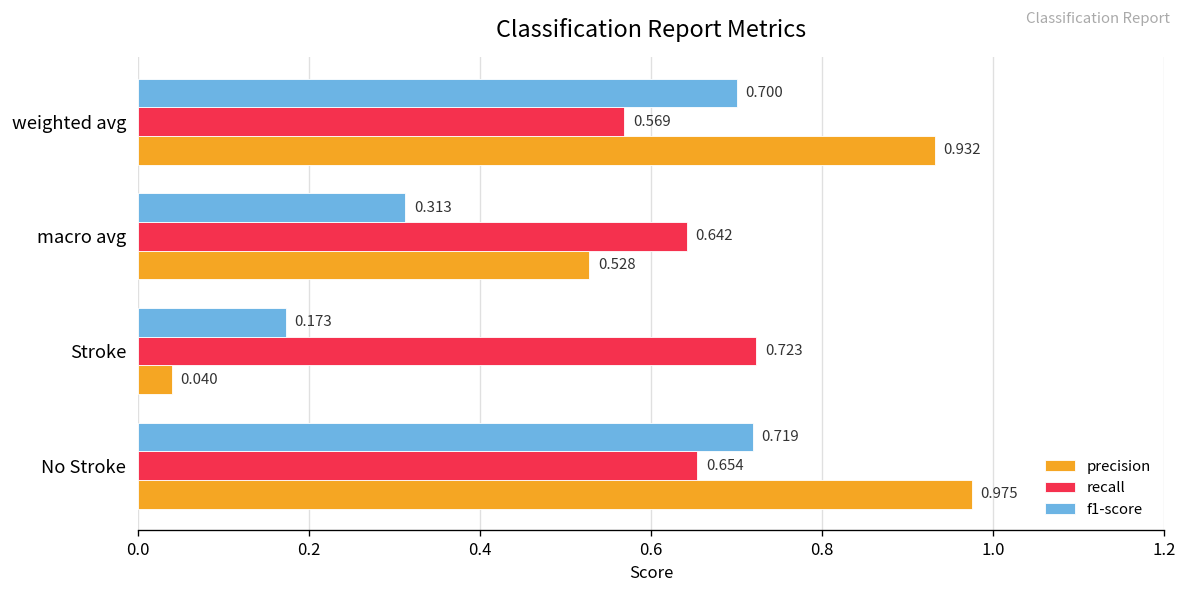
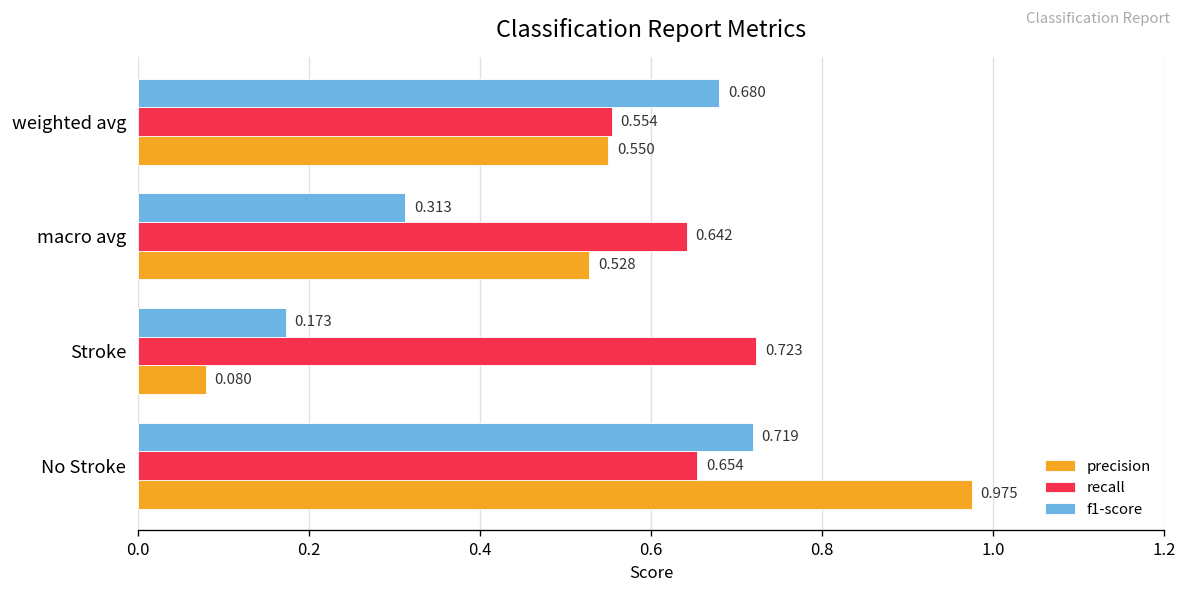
f1-score, weighted avg: 0.700 -> 0.680
recall, weighted avg: 0.569 -> 0.554
precision, weighted avg: 0.932 -> 0.550
precision, Stroke: 0.040 -> 0.080
